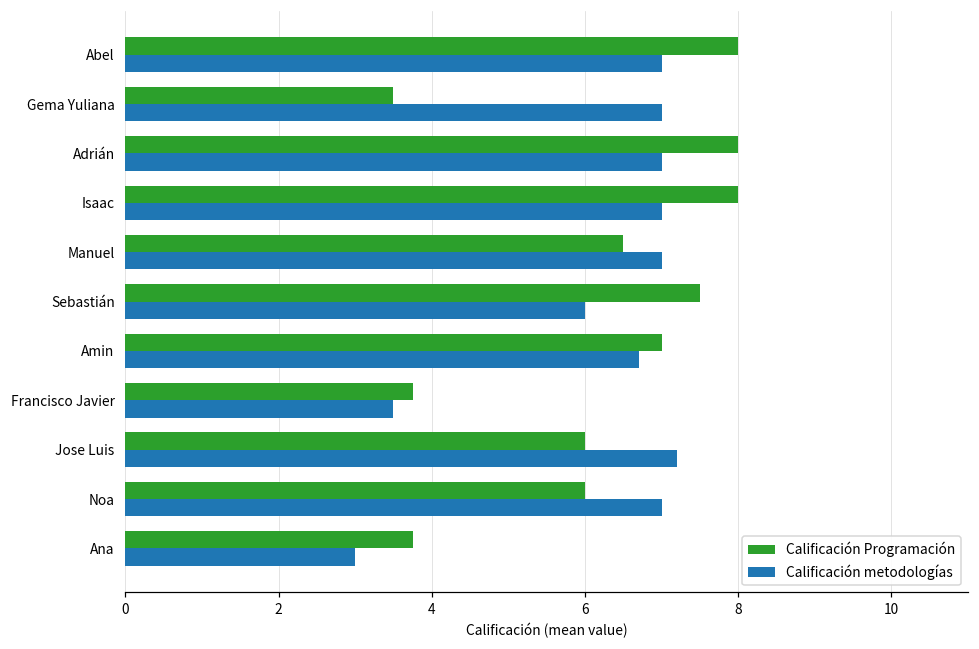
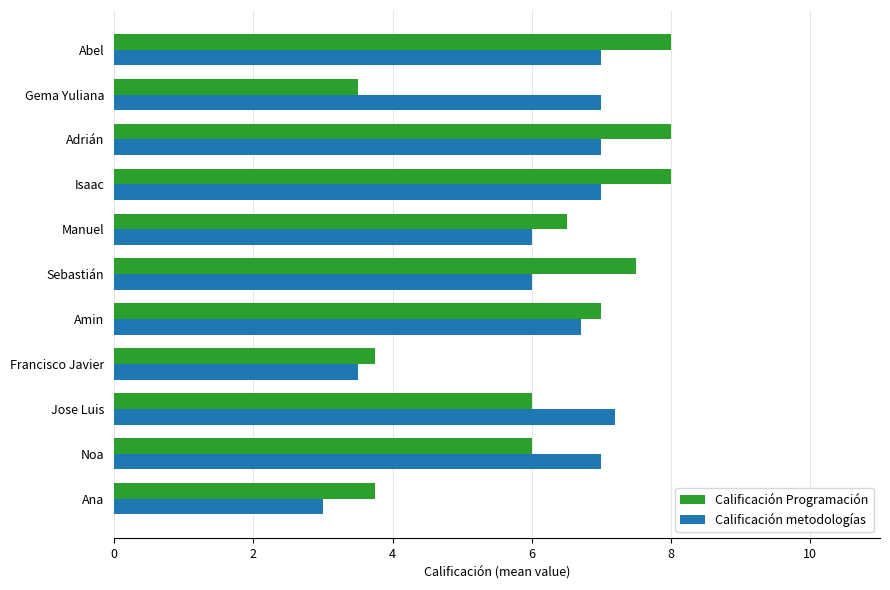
Calificación metodologías, Manuel: 7 -> 6
